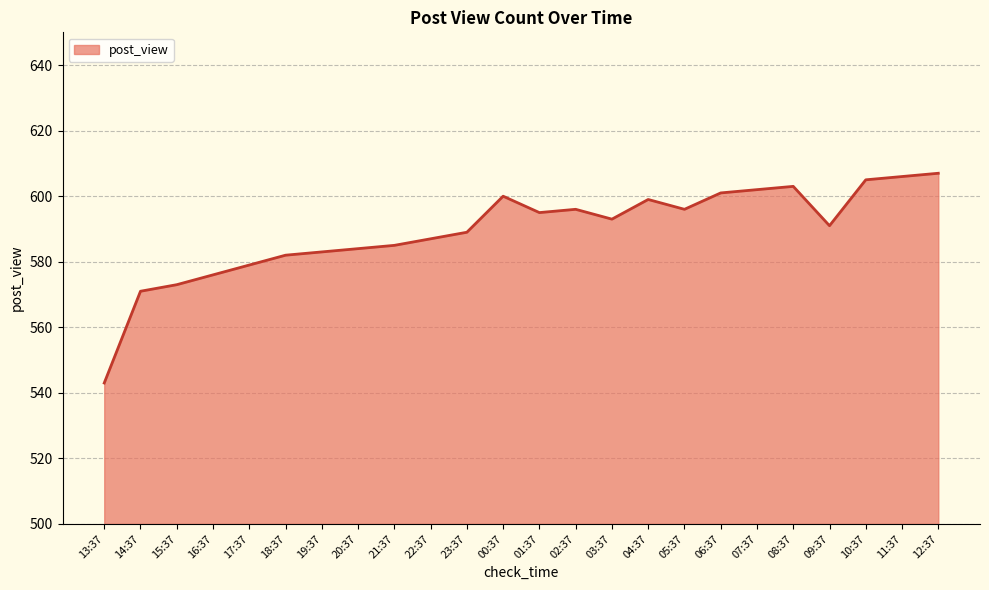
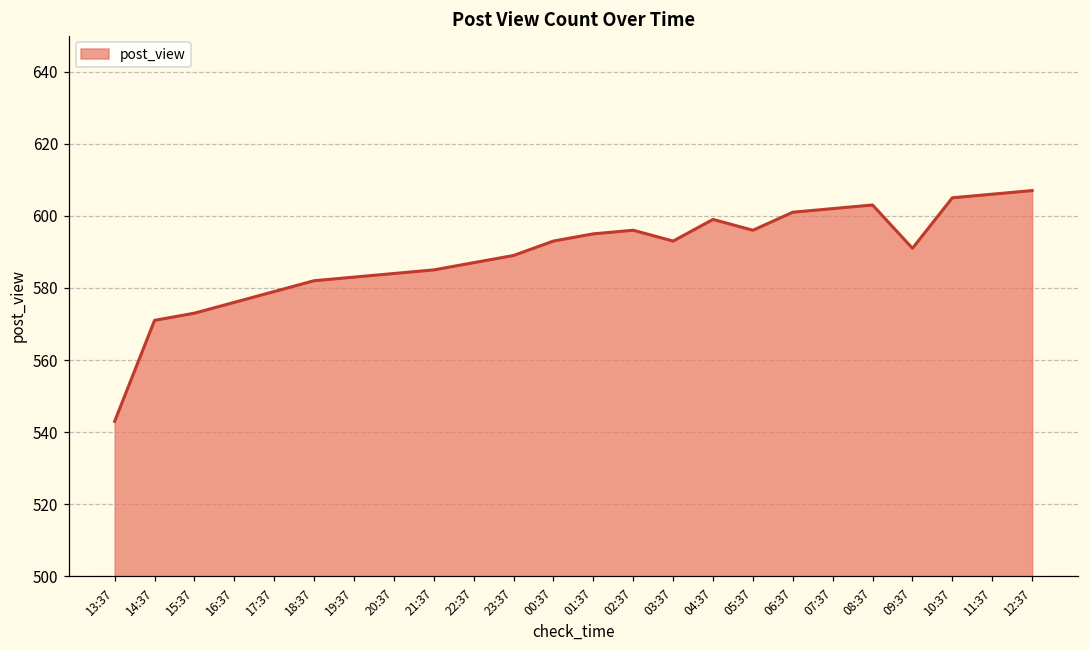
00:37: 600 -> 593
